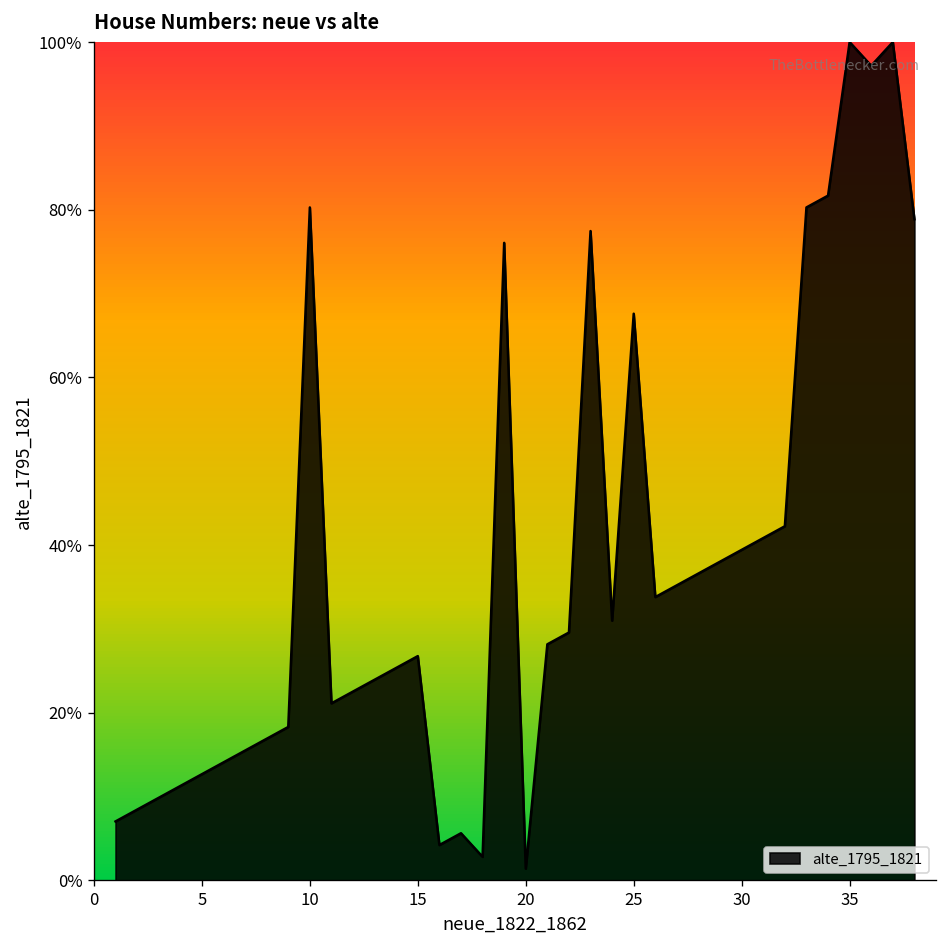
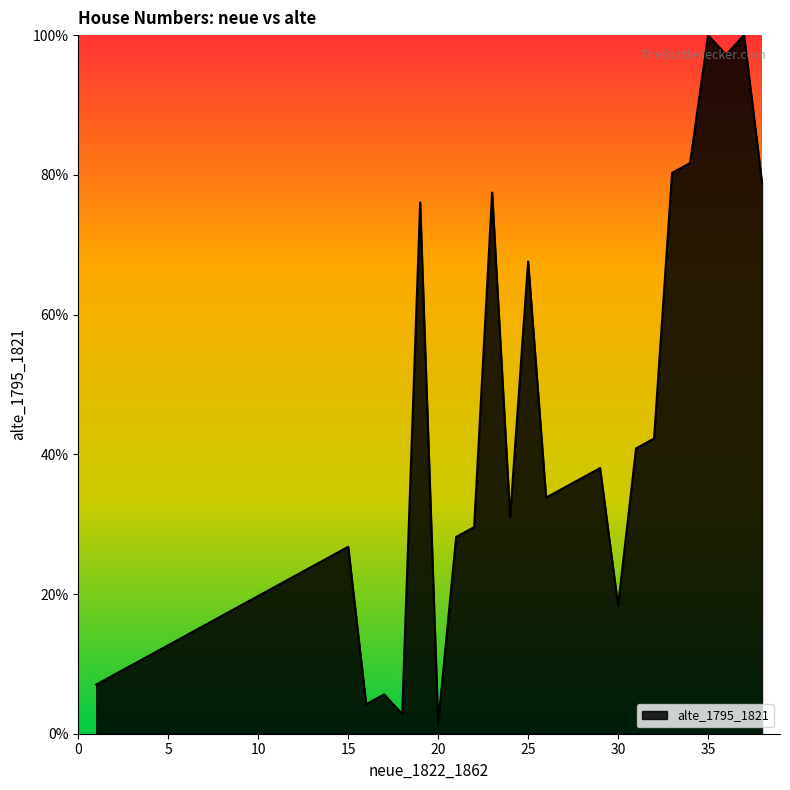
10: 80% -> 20%
30: 39% -> 18%
